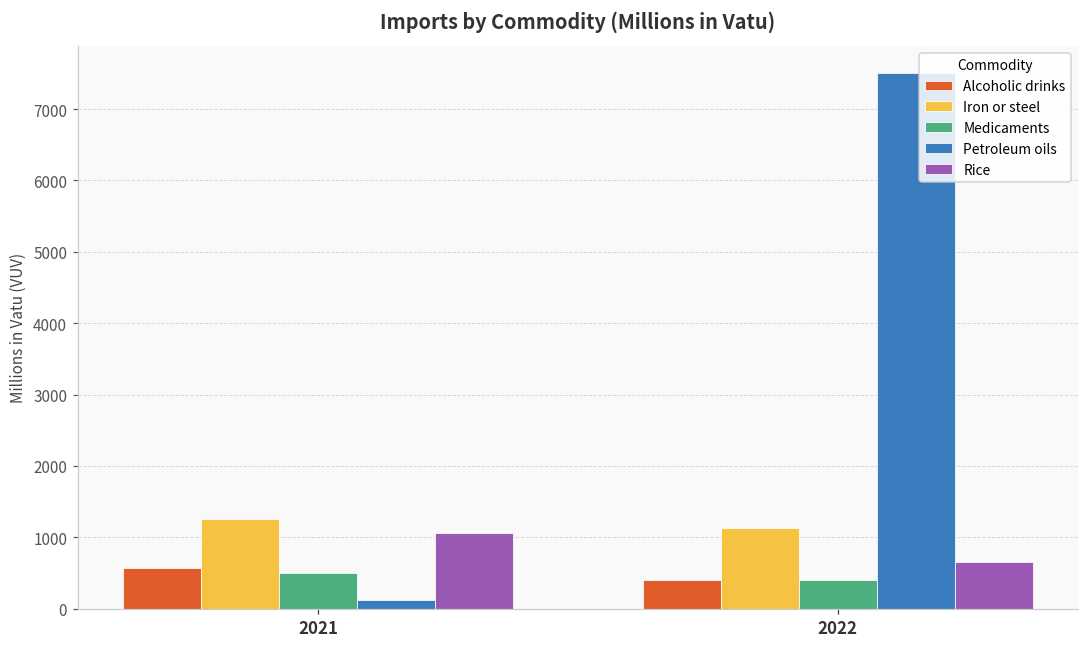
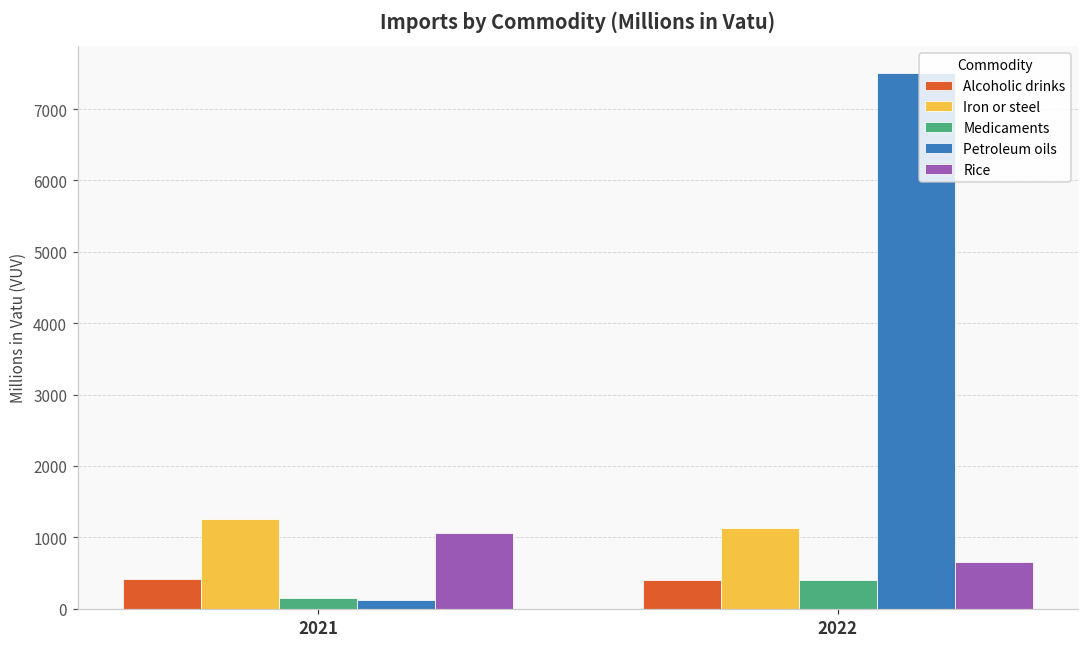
Alcoholic drinks, 2021: 600 -> 400
Medicaments, 2021: 500 -> 200
